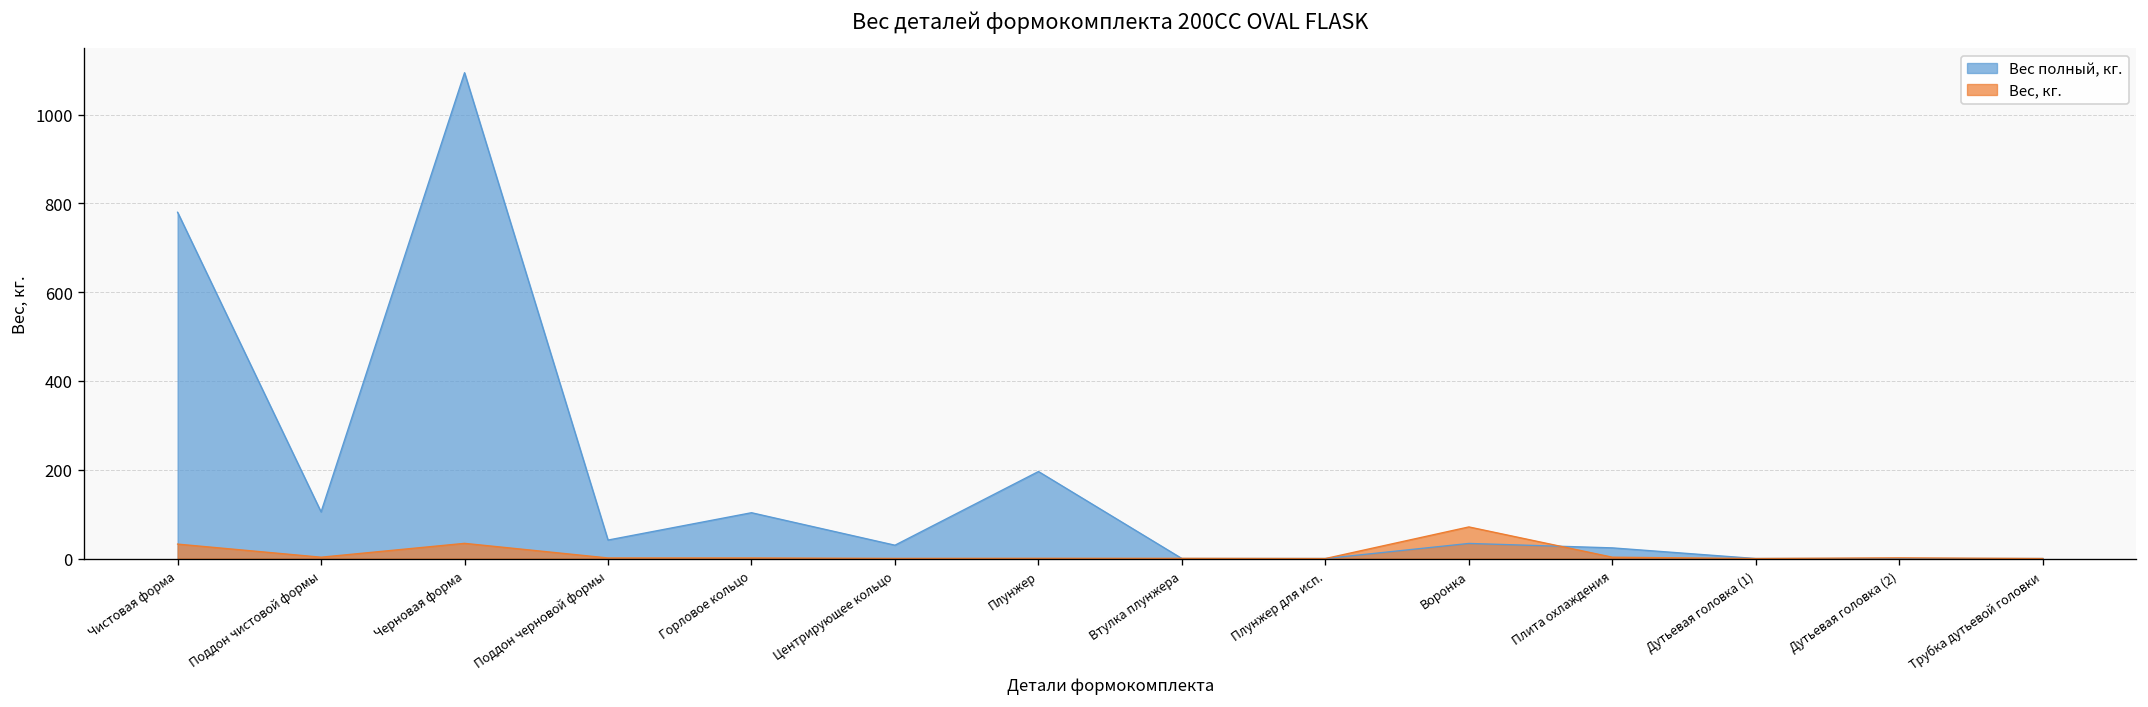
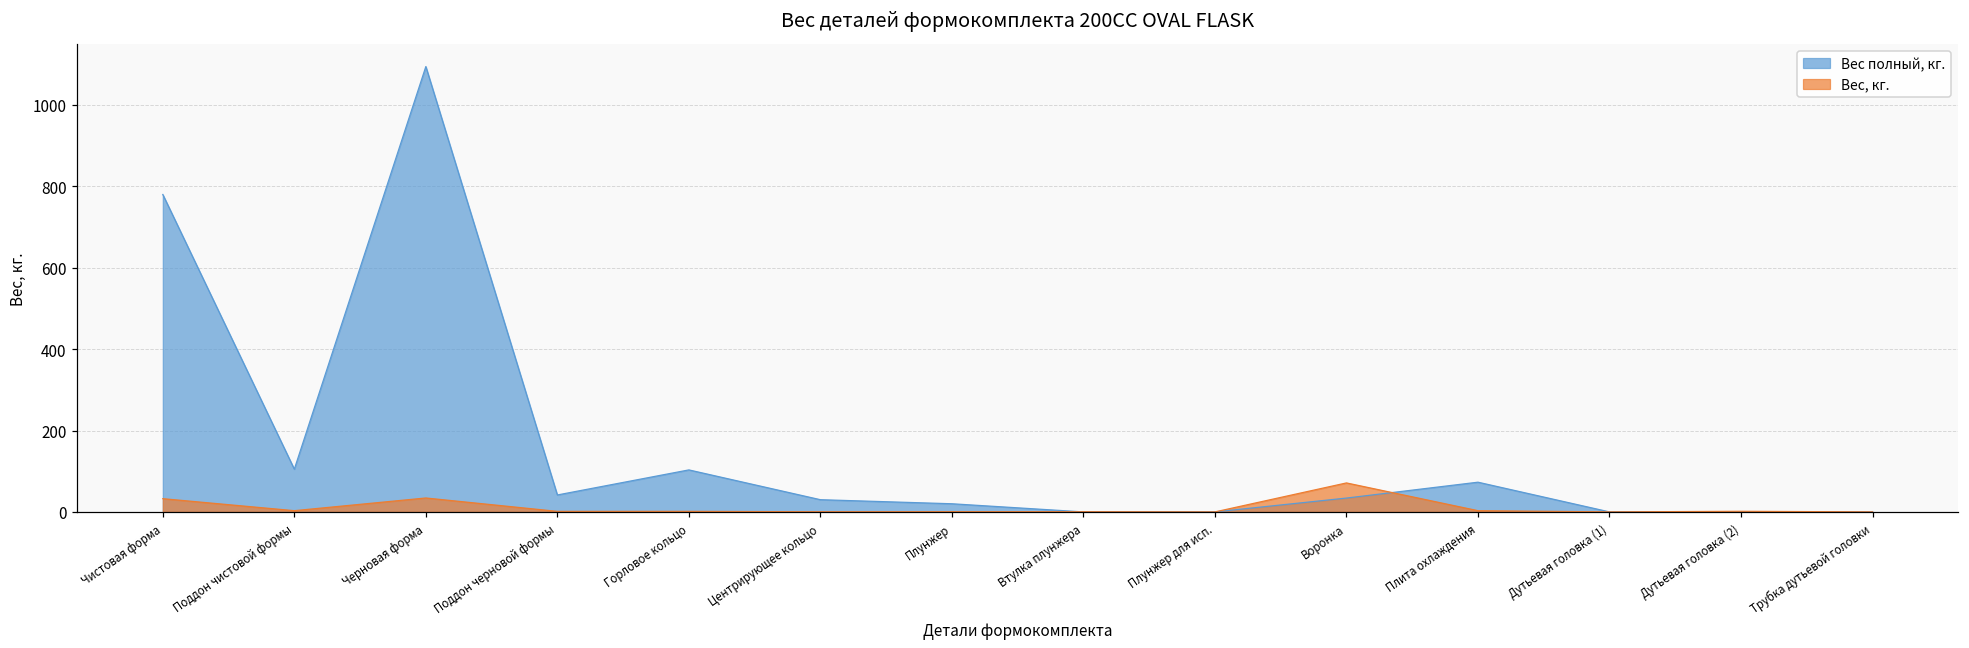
Вес полный, кг., Плунжер: 200 -> 20
Вес полный, кг., Плита охлаждения: 20 -> 70
